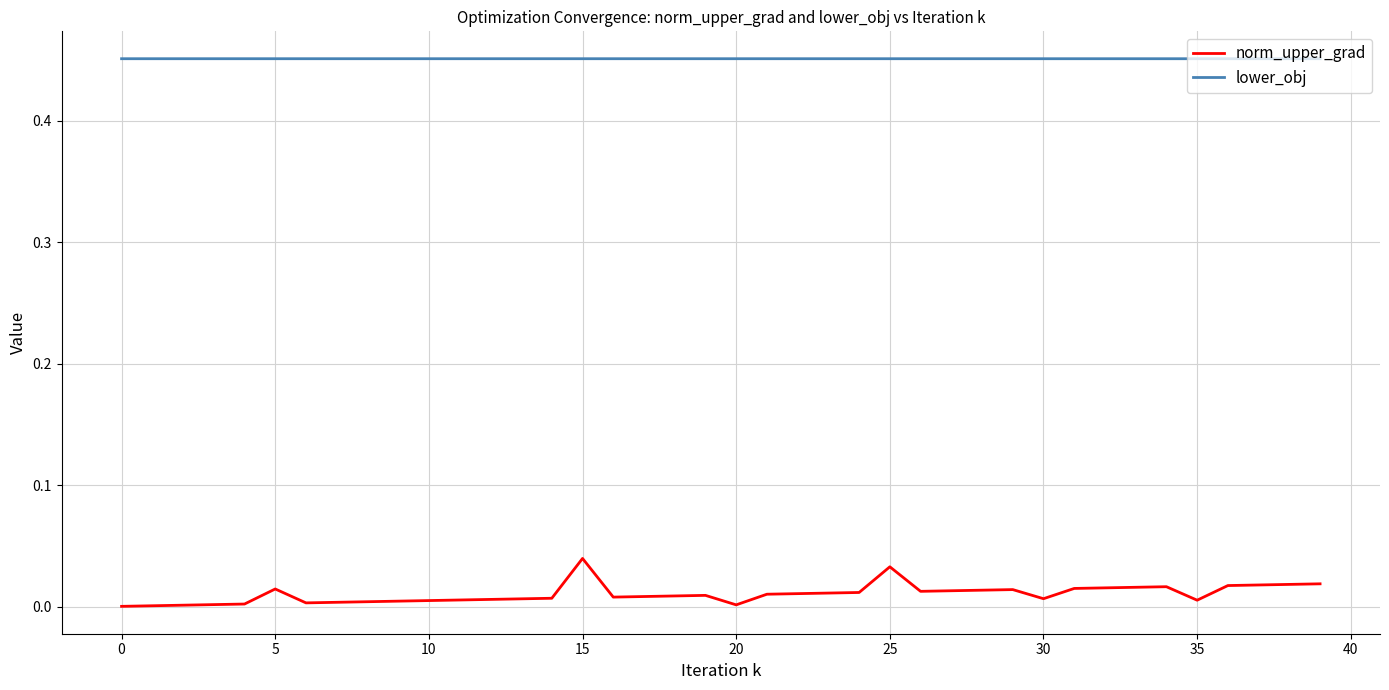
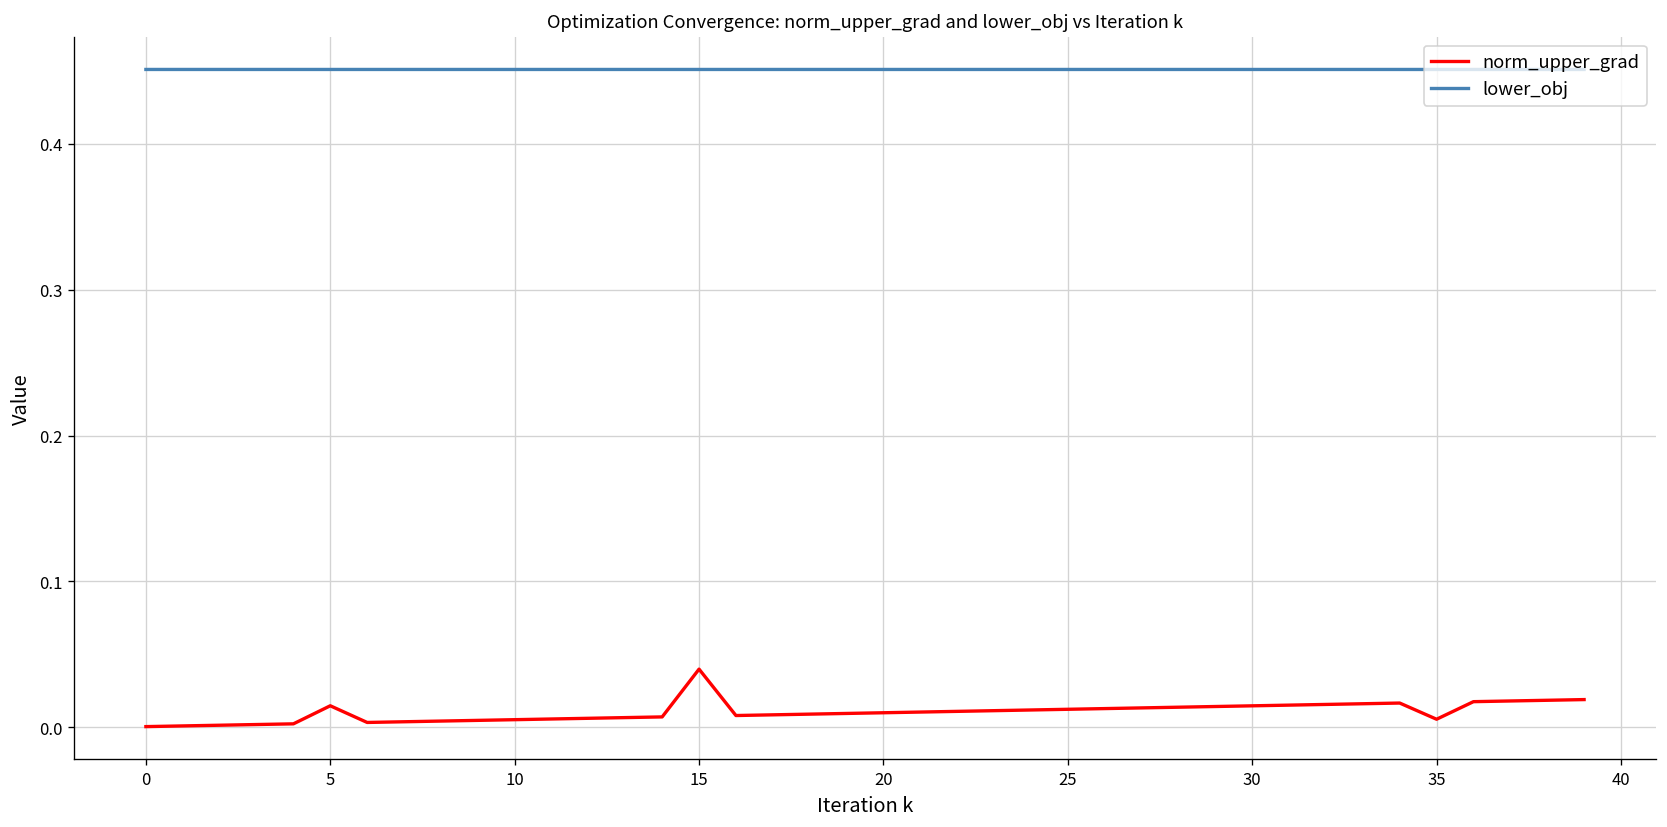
norm_upper_grad, 20: 0.002 -> 0.010
norm_upper_grad, 25: 0.033 -> 0.012
norm_upper_grad, 30: 0.007 -> 0.015
